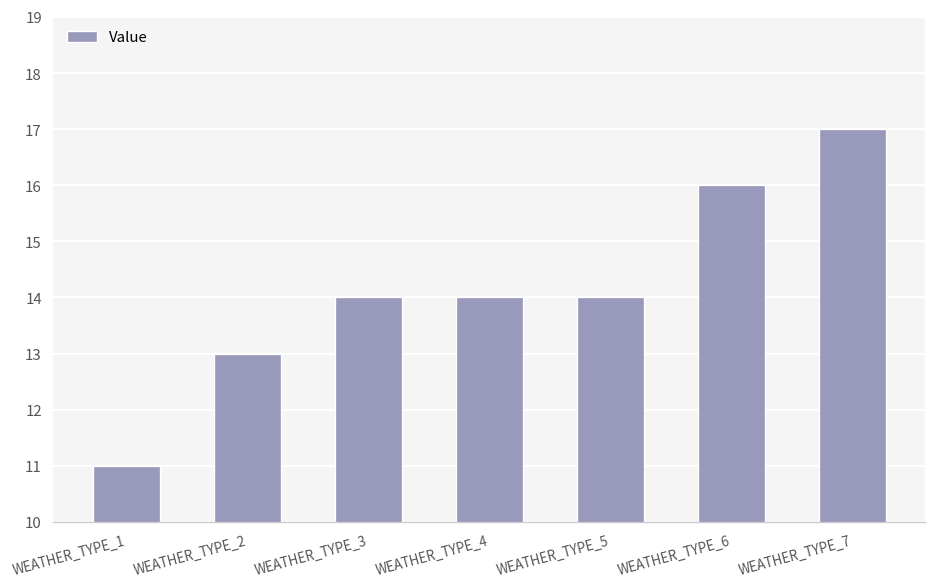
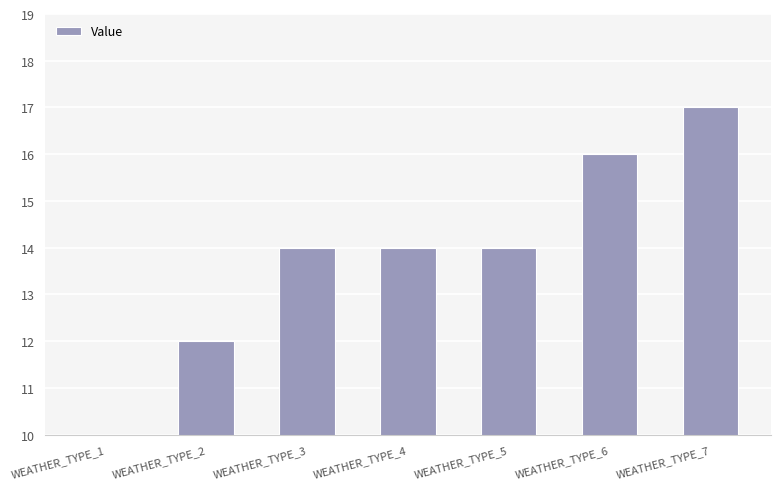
WEATHER_TYPE_1: 11 -> 10
WEATHER_TYPE_2: 13 -> 12
